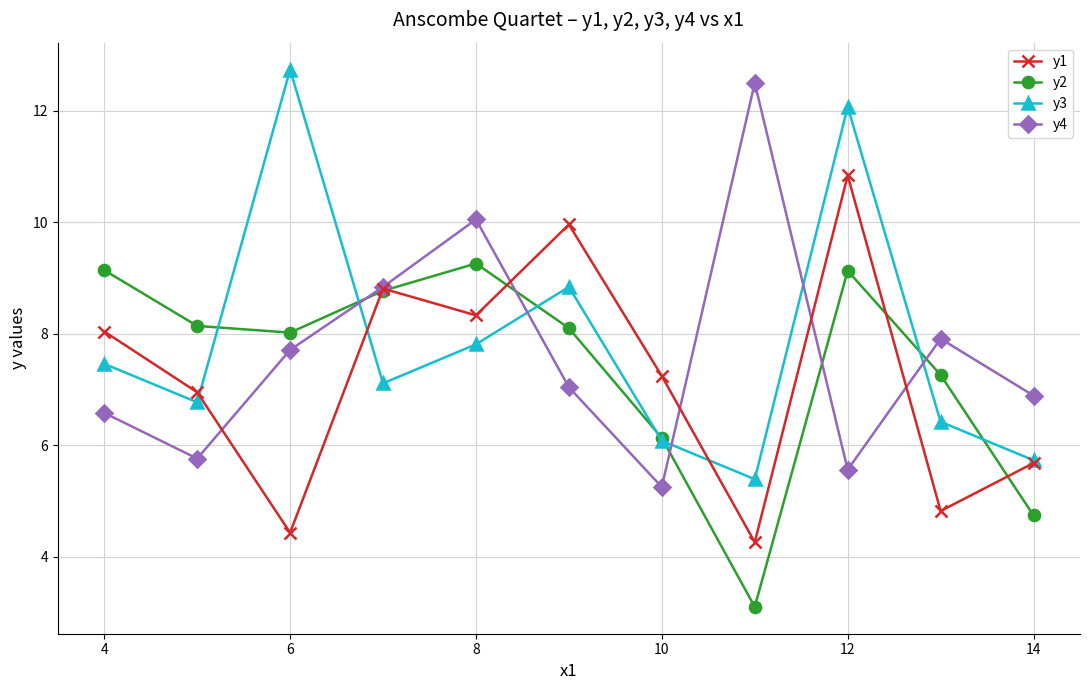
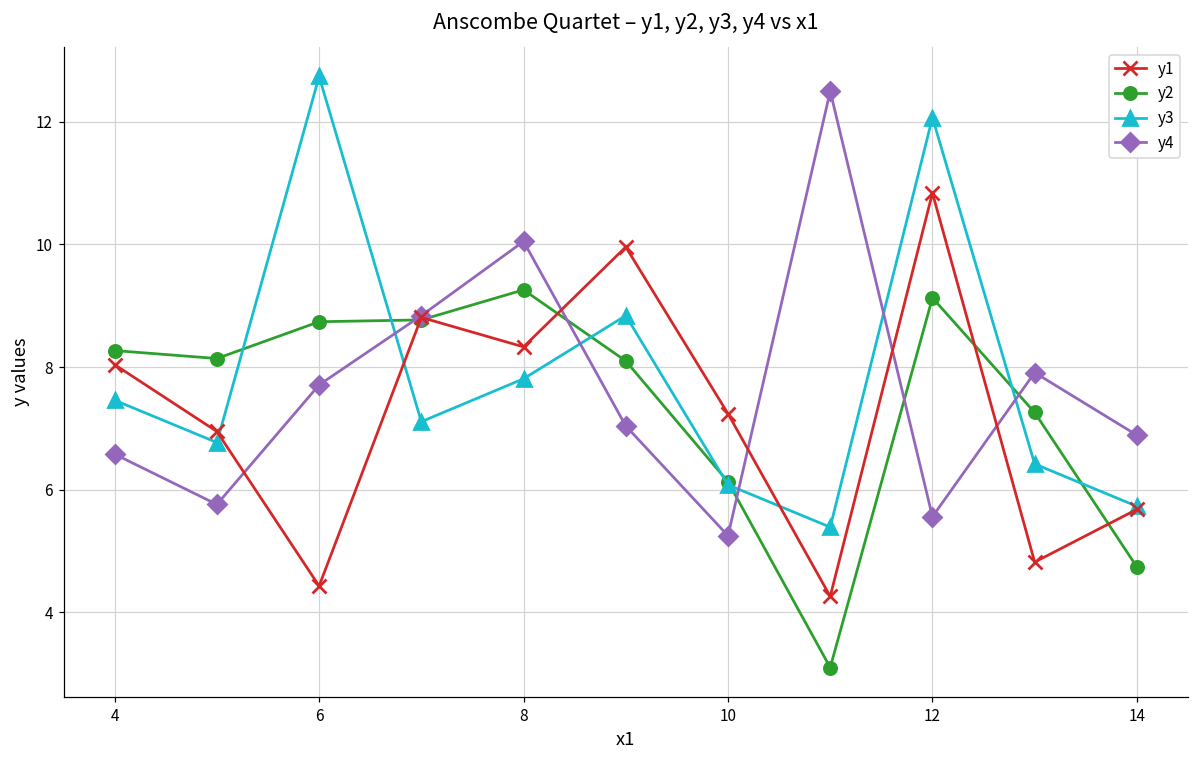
y2, 4: 9.1 -> 8.3
y2, 6: 8.0 -> 8.7
